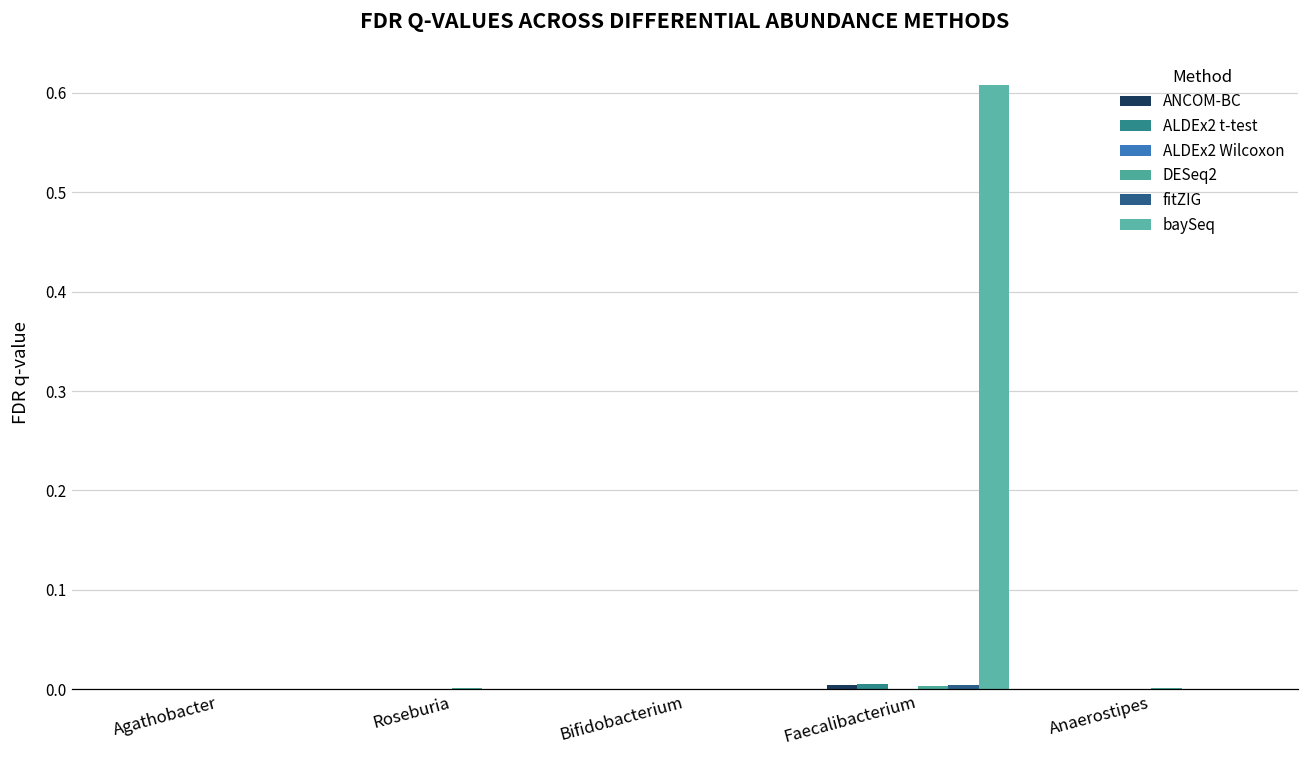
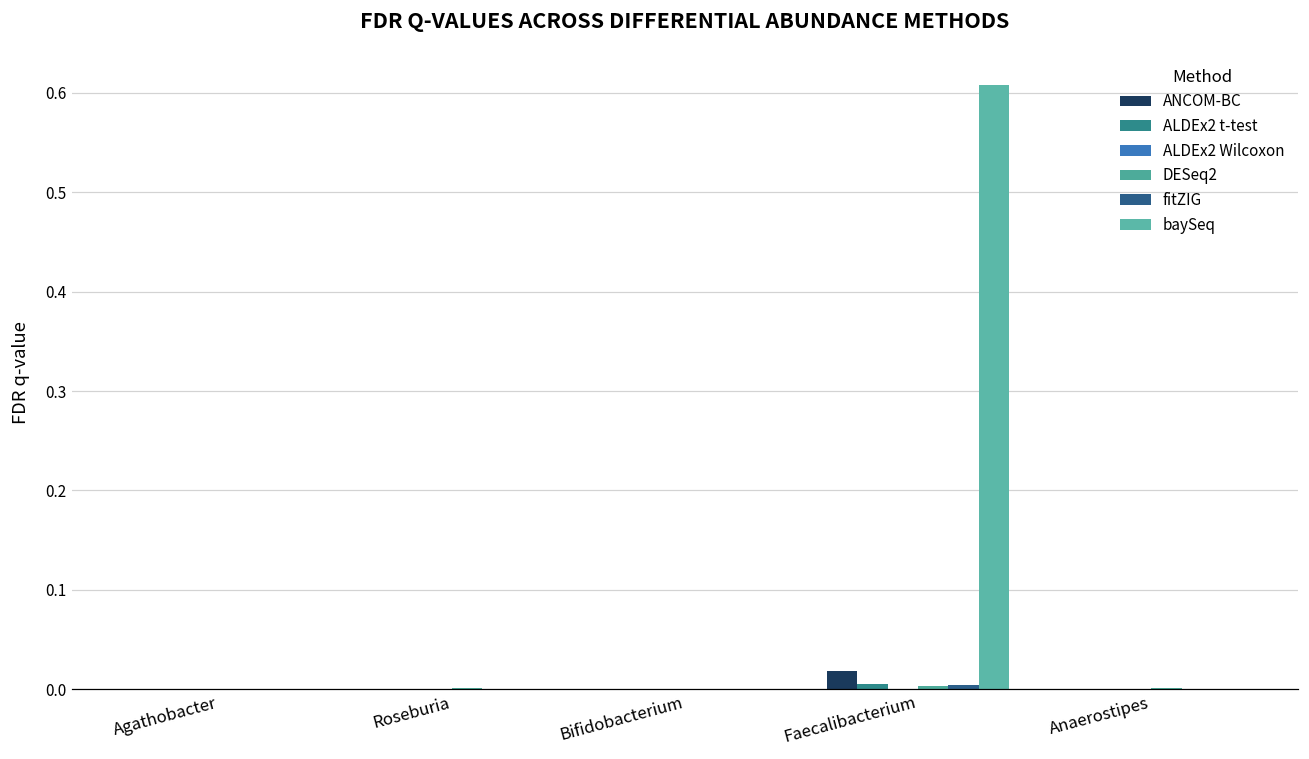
ANCOM-BC, Faecalibacterium: 0.00 -> 0.02
